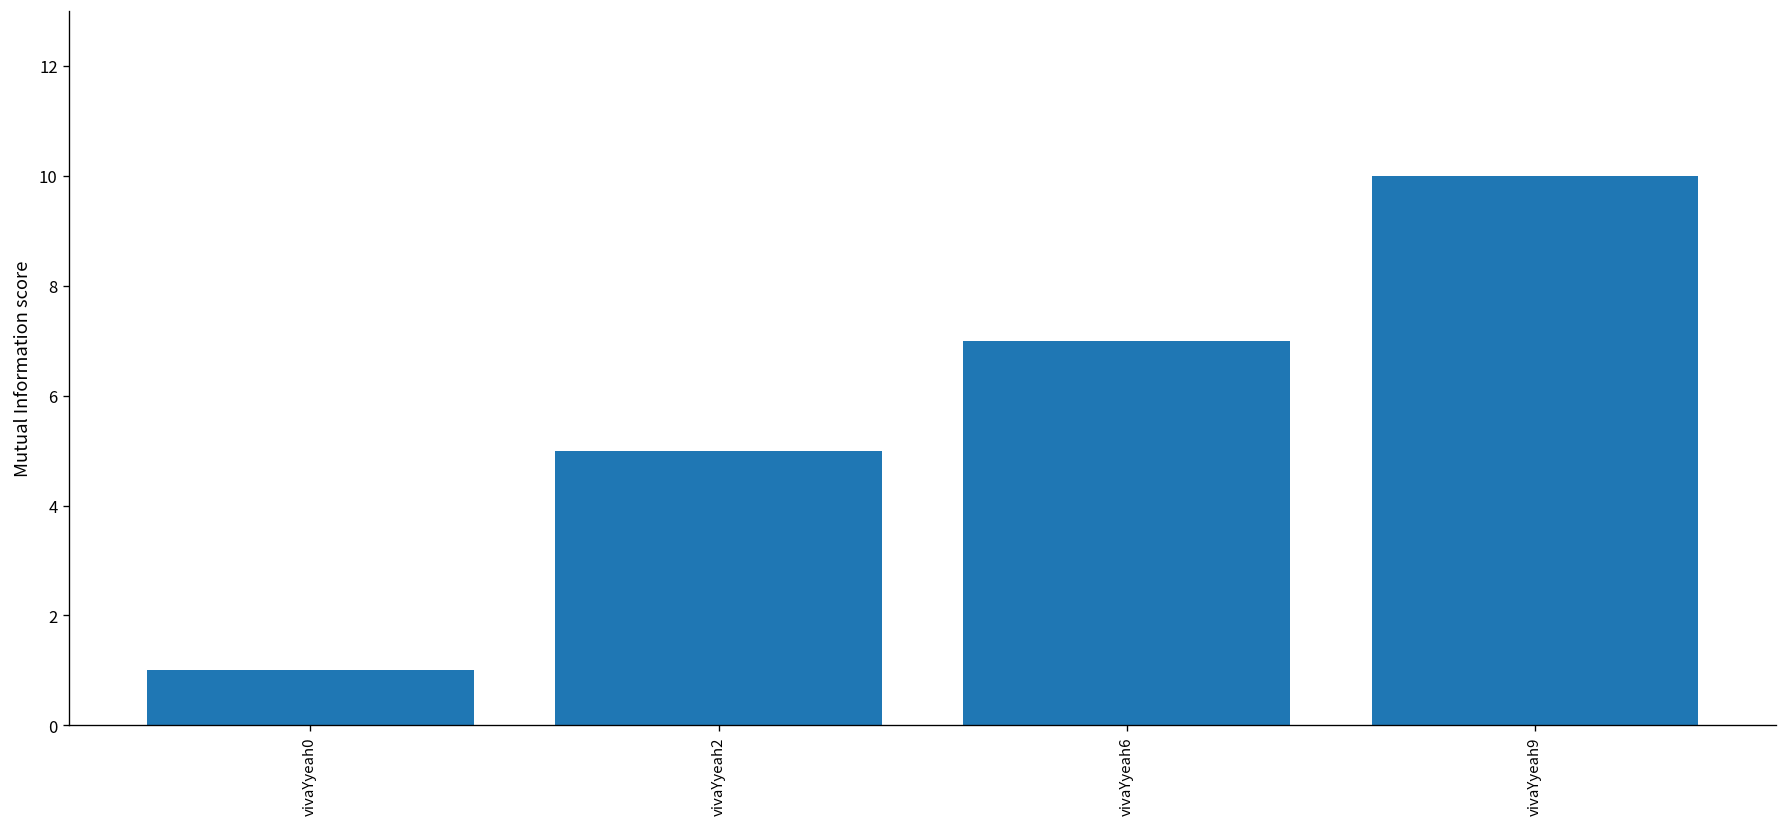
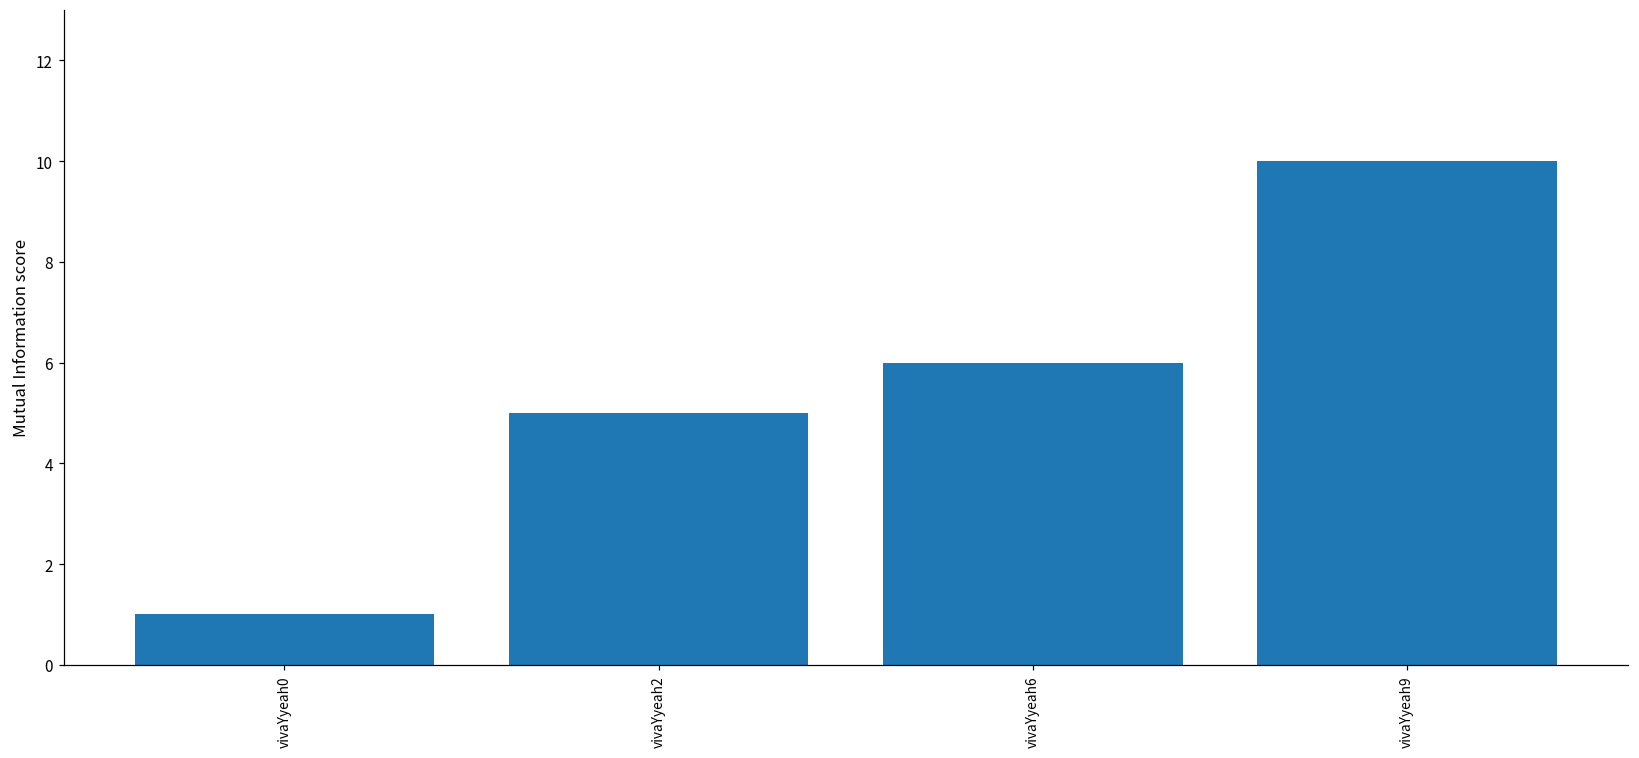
vivaYyeah6: 7 -> 6
